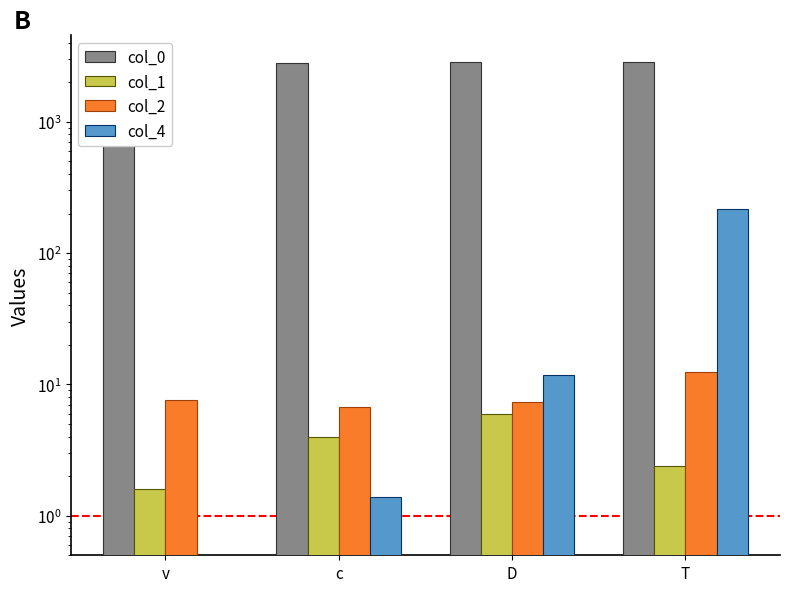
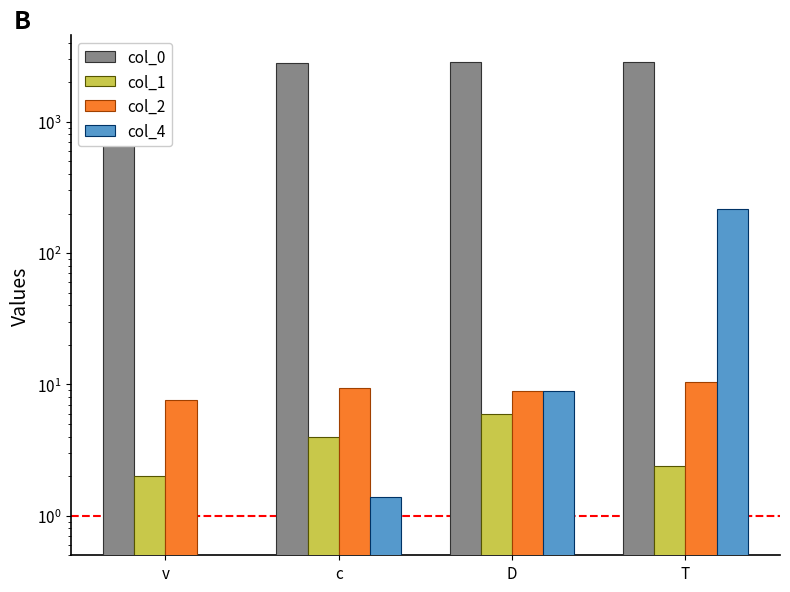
col_1, v: 1.6 -> 2.0
col_2, c: 7 -> 9
col_2, D: 7 -> 9
col_4, D: 12 -> 9
col_2, T: 12 -> 10
